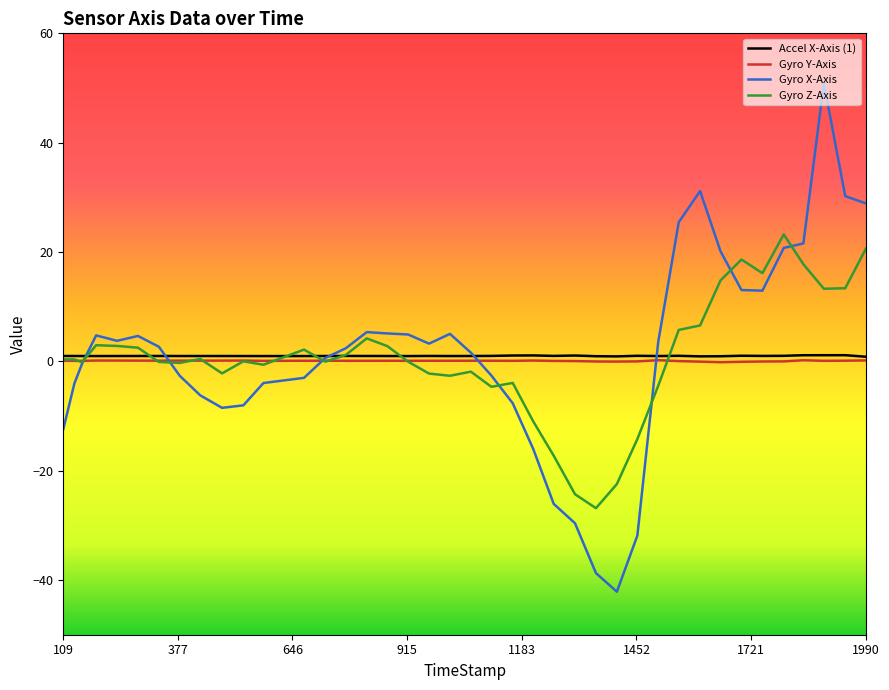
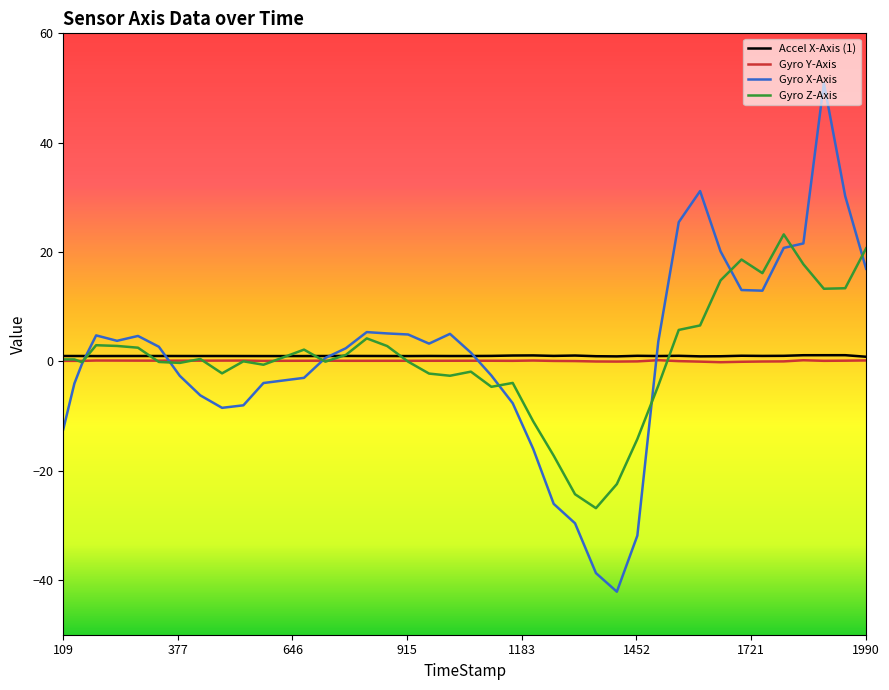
Gyro X-Axis, 1990: 29 -> 17
